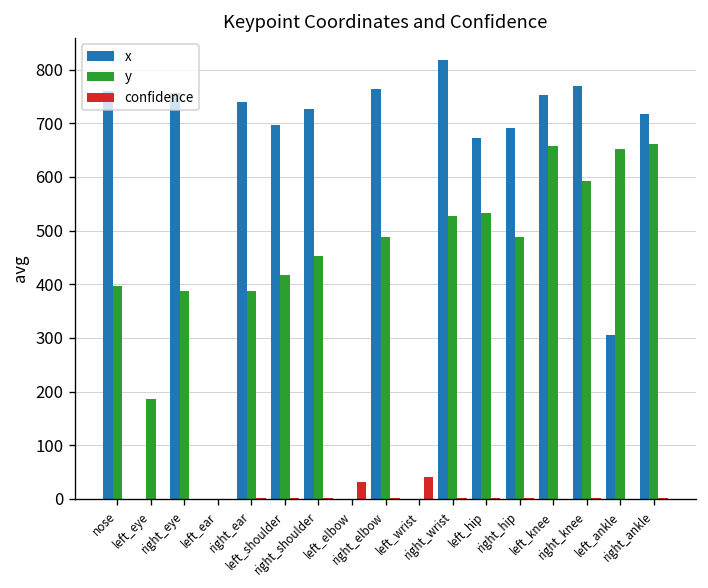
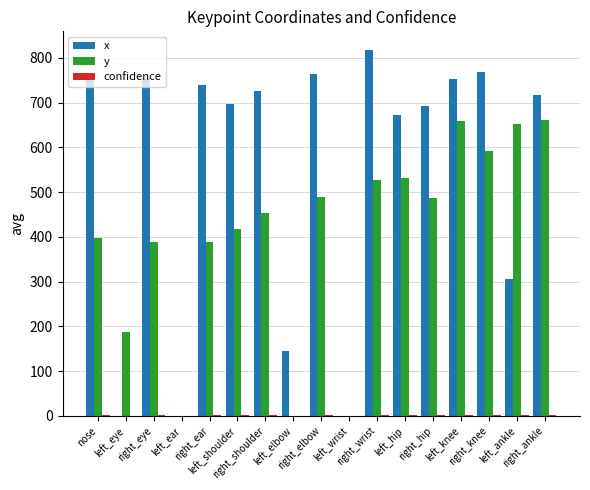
x, left_elbow: 0 -> 150
confidence, left_elbow: 30 -> 0
confidence, left_wrist: 40 -> 0
